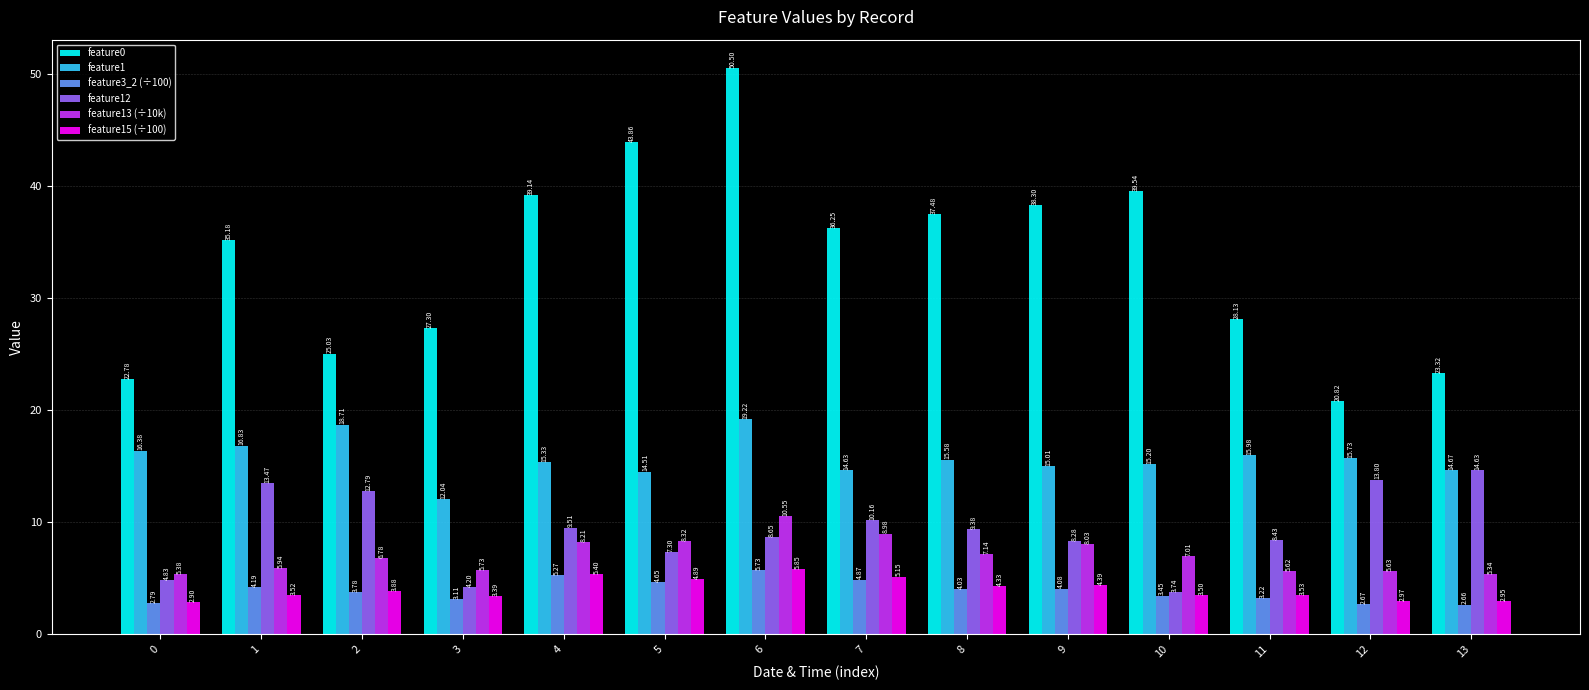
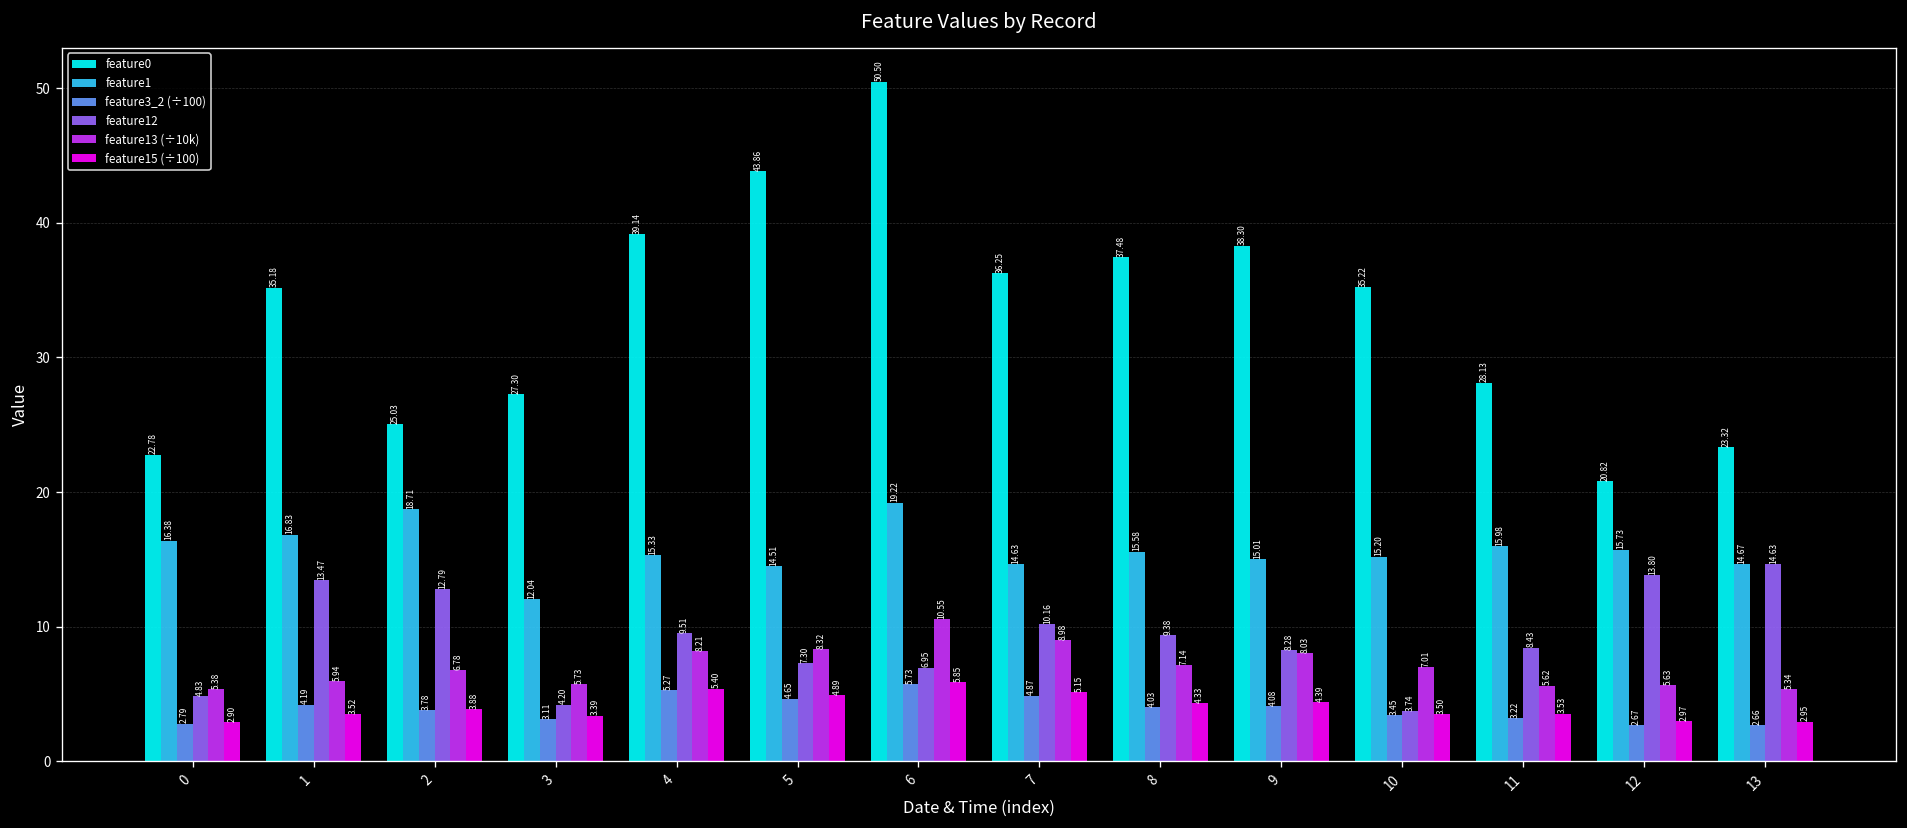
feature12, 6: 8.65 -> 6.95
feature0, 10: 39.54 -> 35.22
